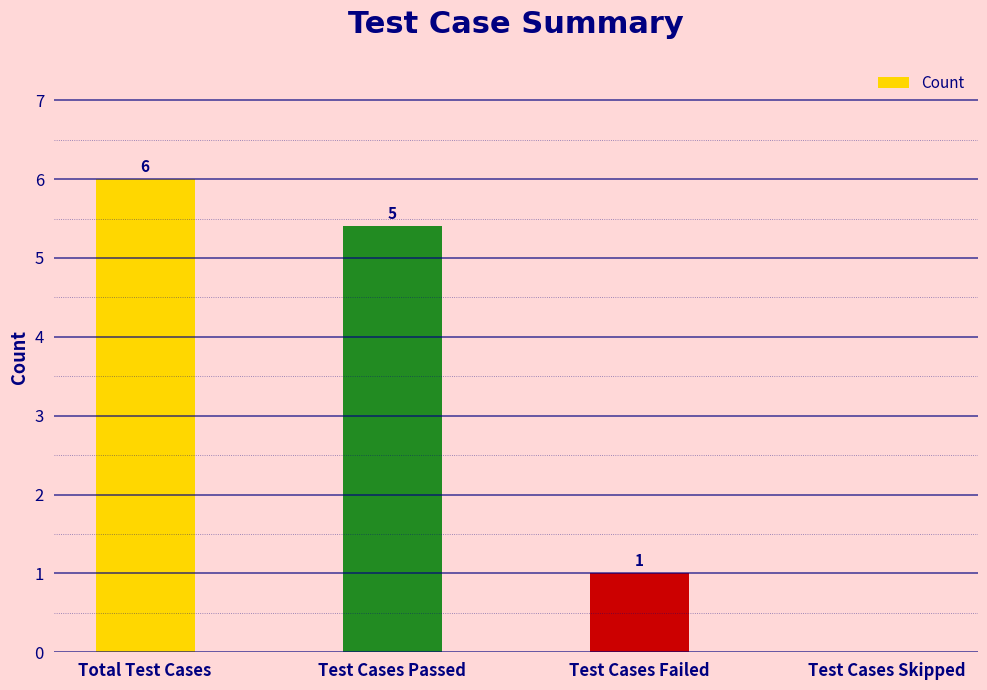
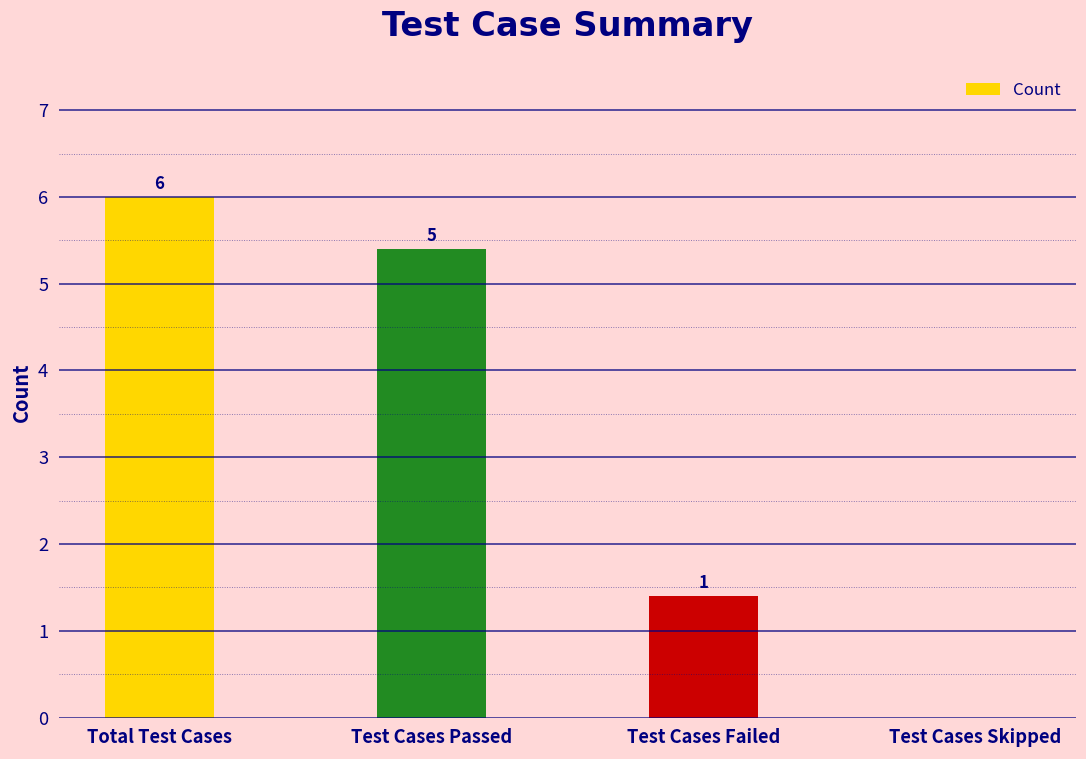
Test Cases Failed: 1.0 -> 1.4
